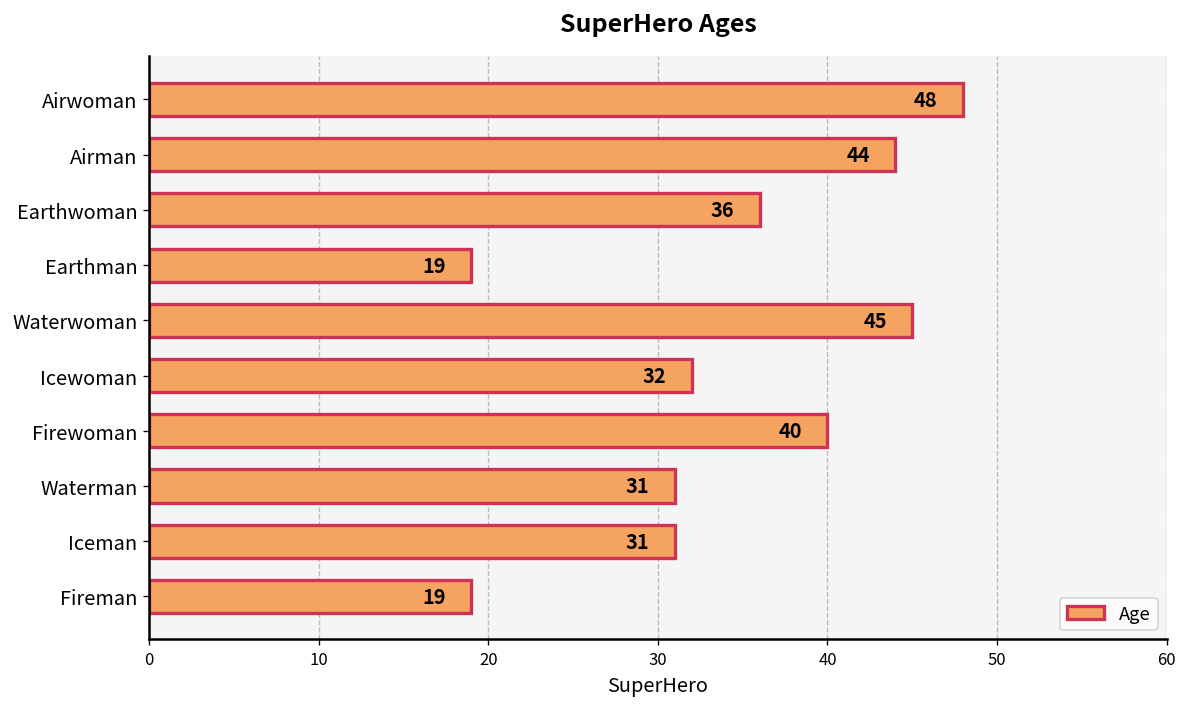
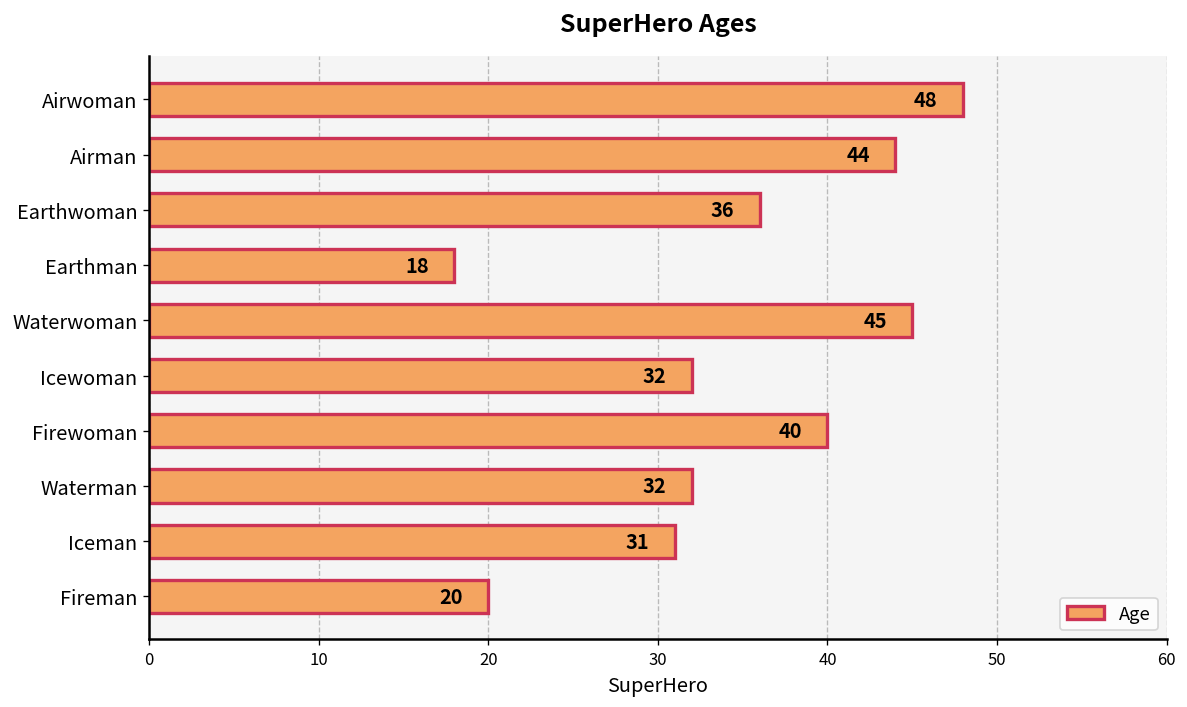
Earthman: 19 -> 18
Waterman: 31 -> 32
Fireman: 19 -> 20
